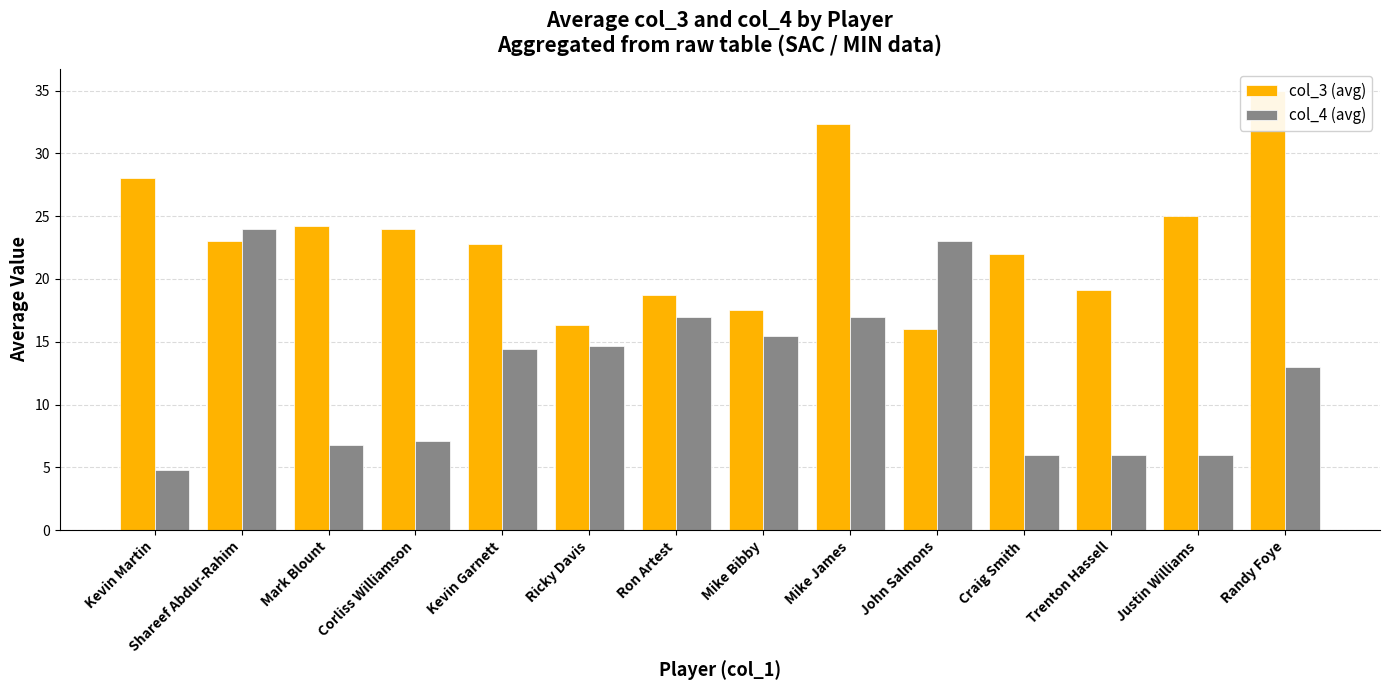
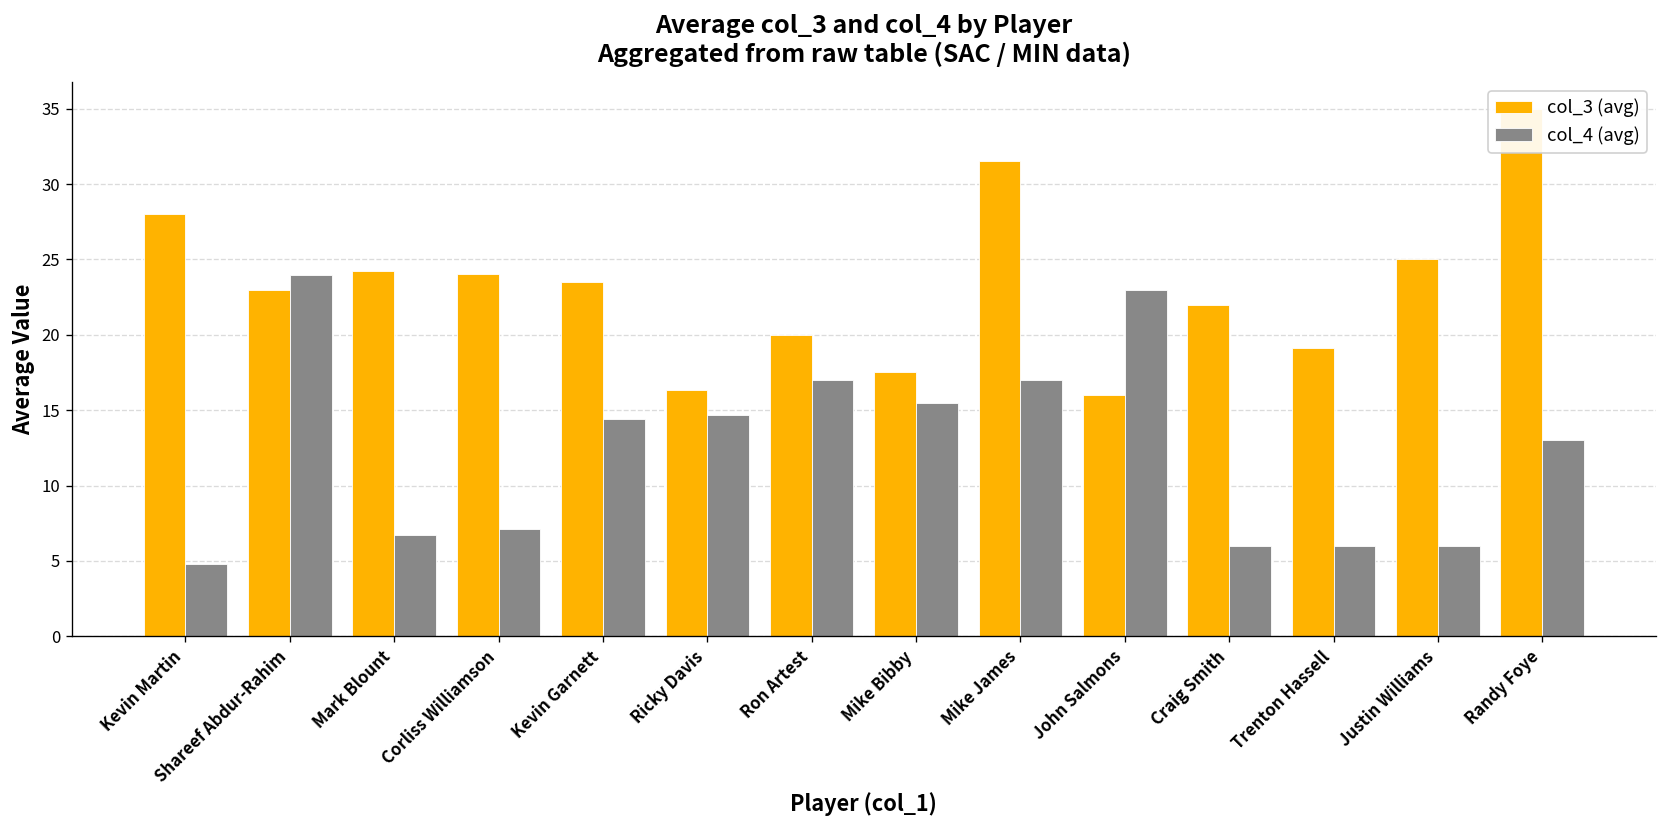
col_3 (avg), Kevin Garnett: 22.8 -> 23.5
col_3 (avg), Ron Artest: 18.7 -> 20.0
col_3 (avg), Mike James: 32.3 -> 31.5
